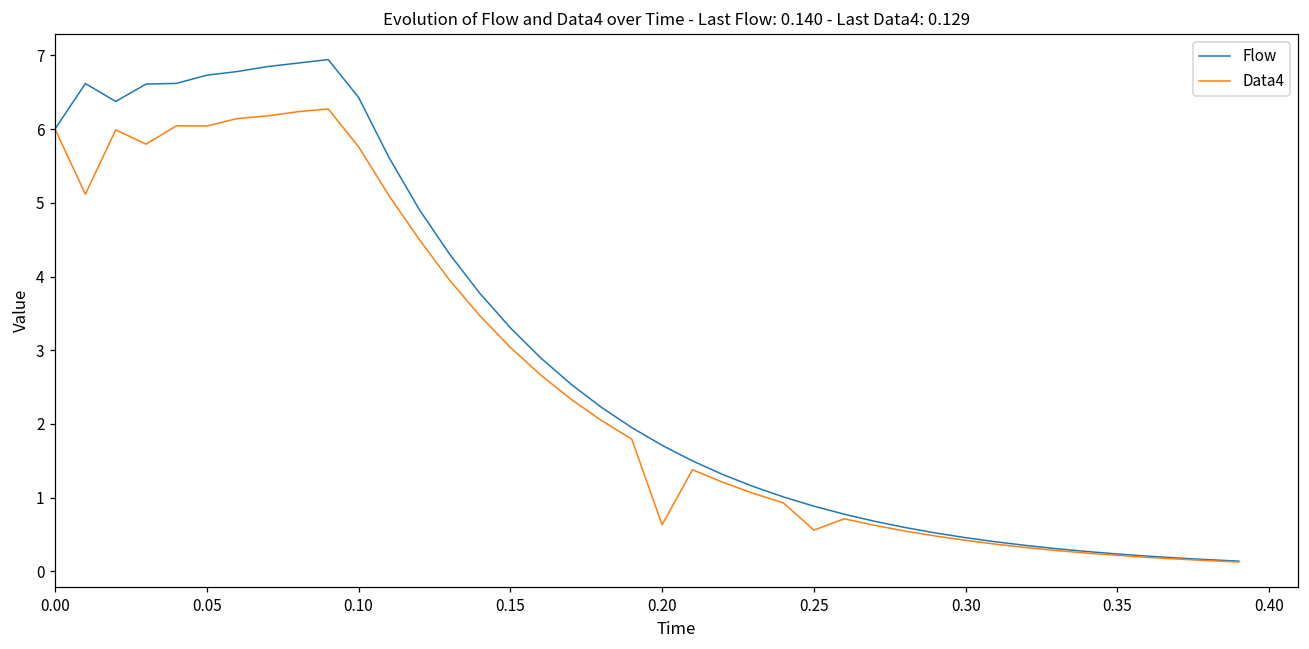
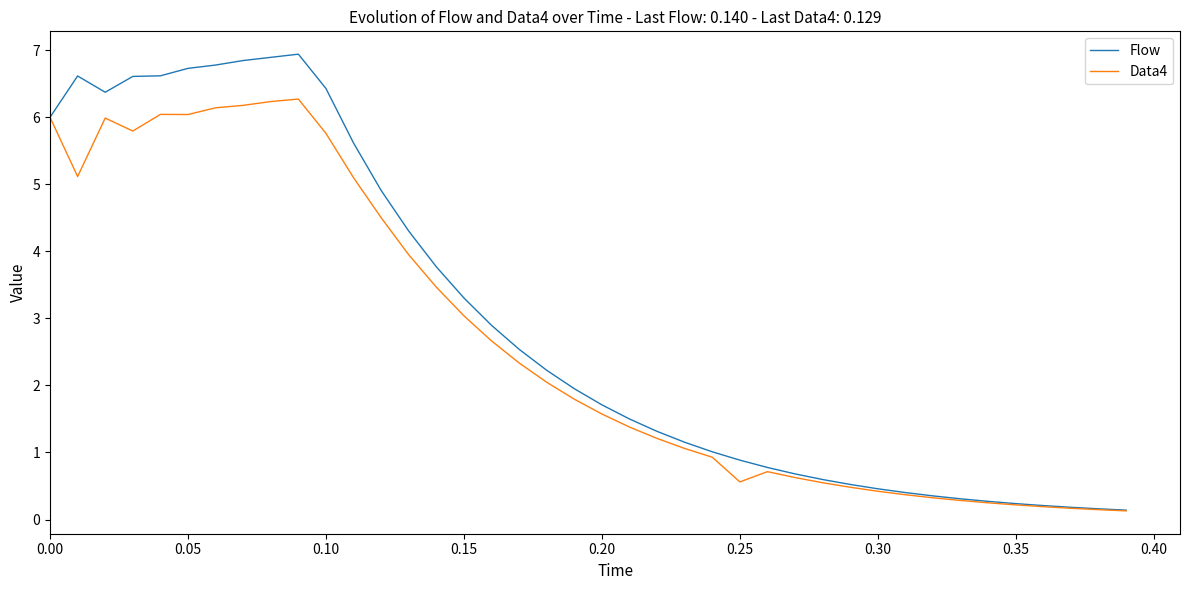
Data4, 0.20: 0.6 -> 1.6
